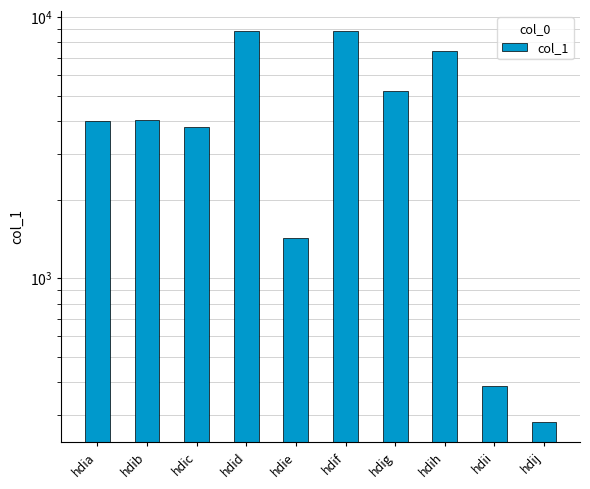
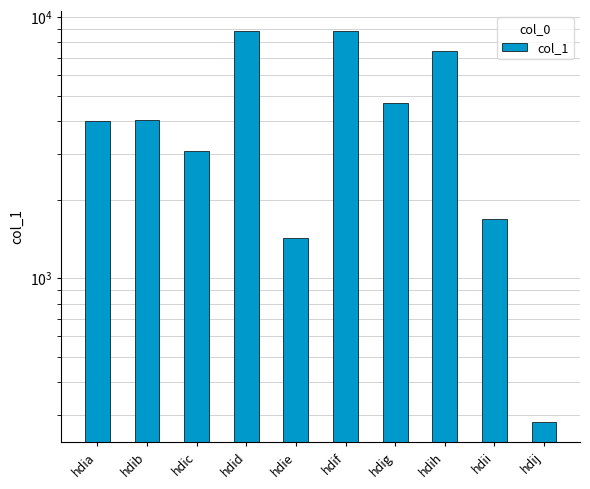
hdic: 3800 -> 3100
hdig: 5200 -> 4700
hdii: 390 -> 1700
